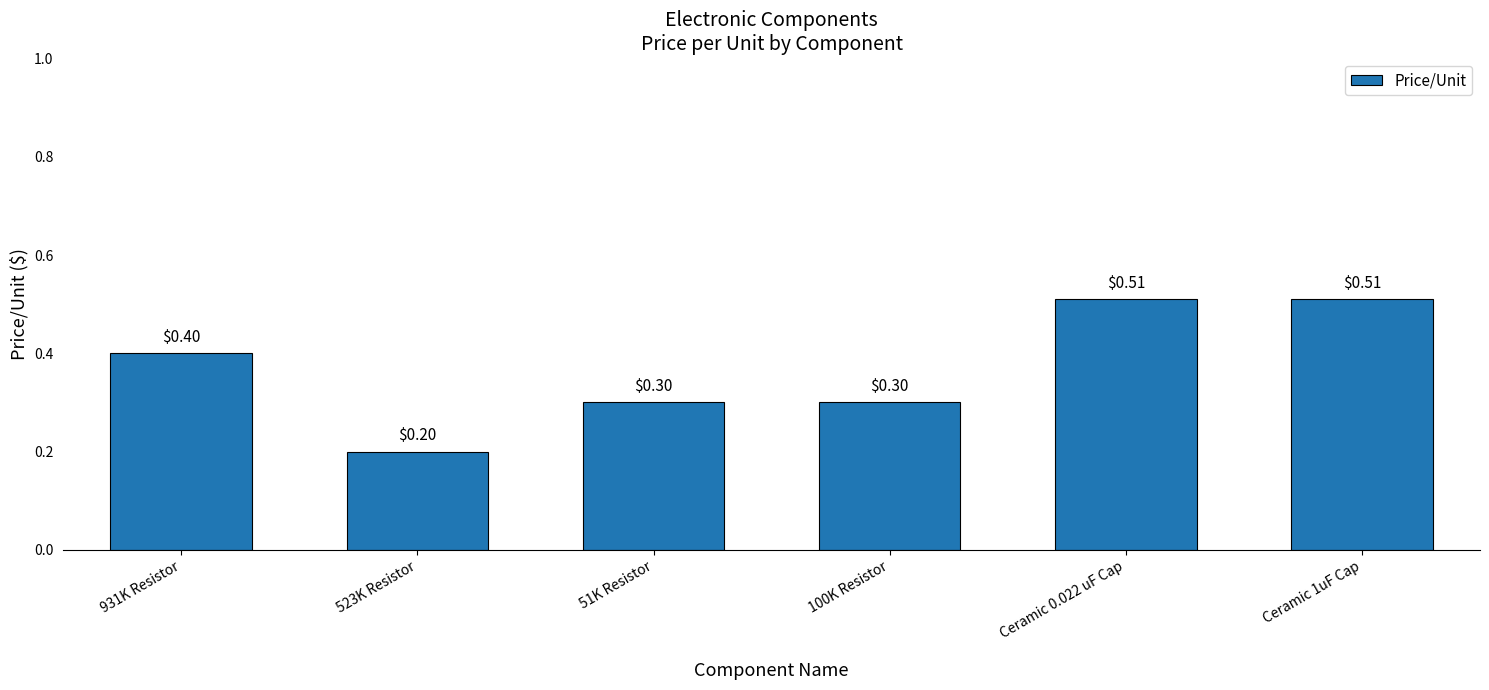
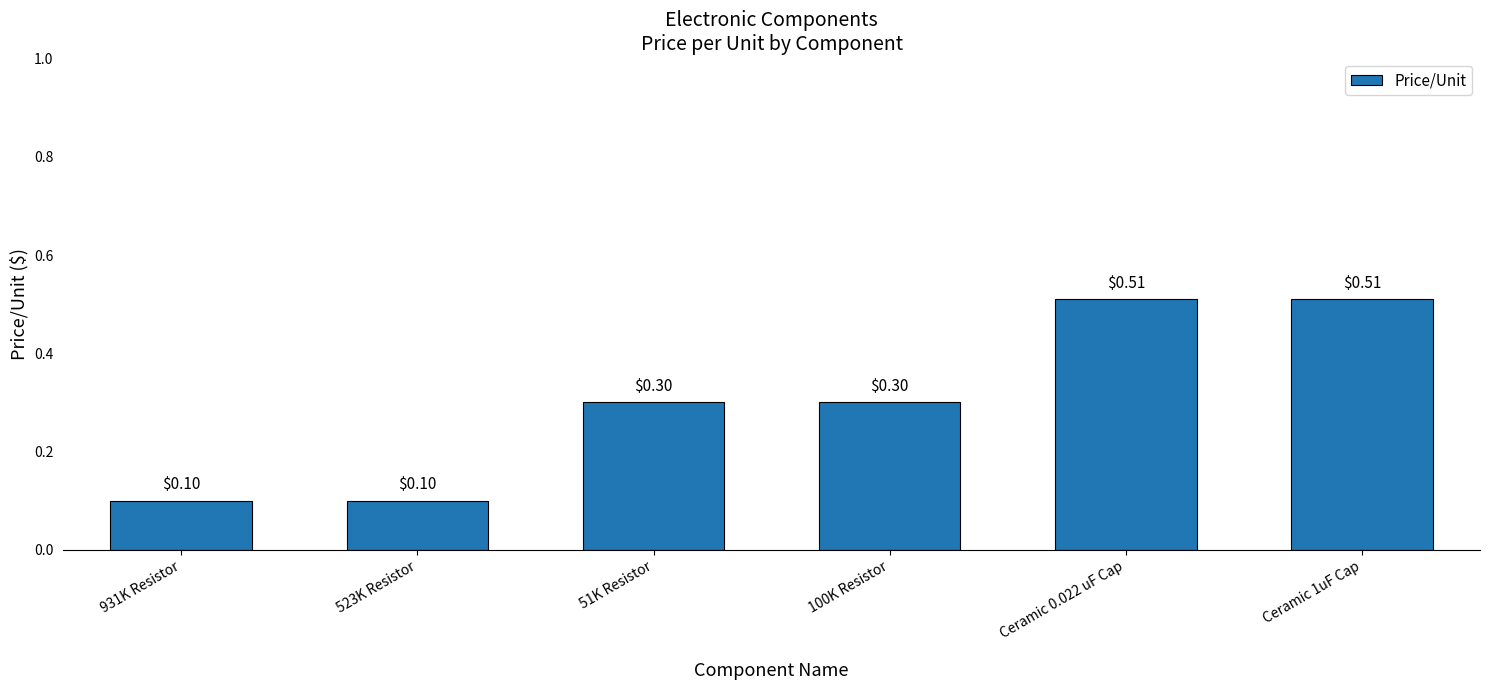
931K Resistor: $0.40 -> $0.10
523K Resistor: $0.20 -> $0.10
